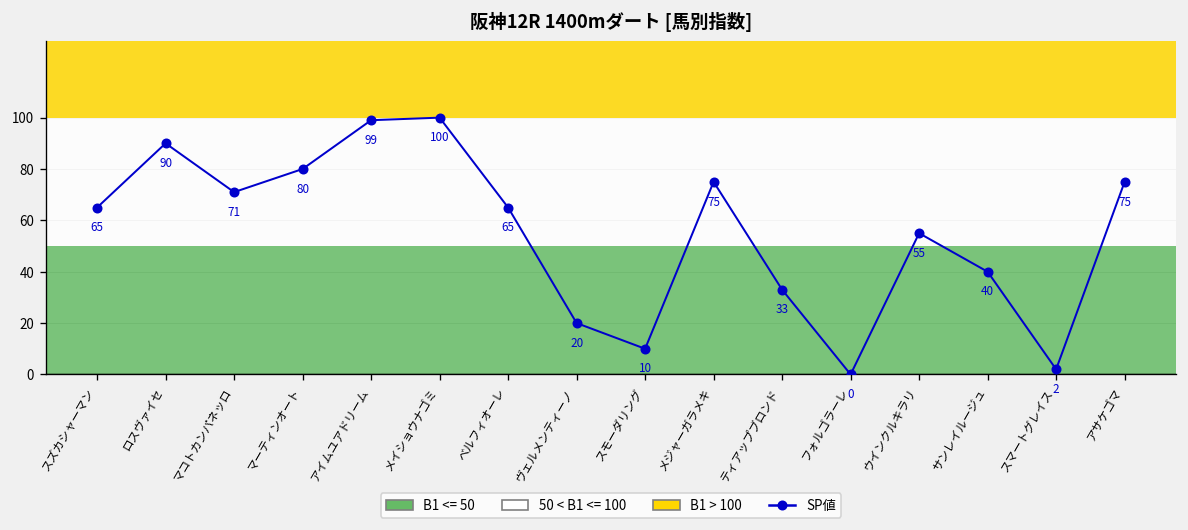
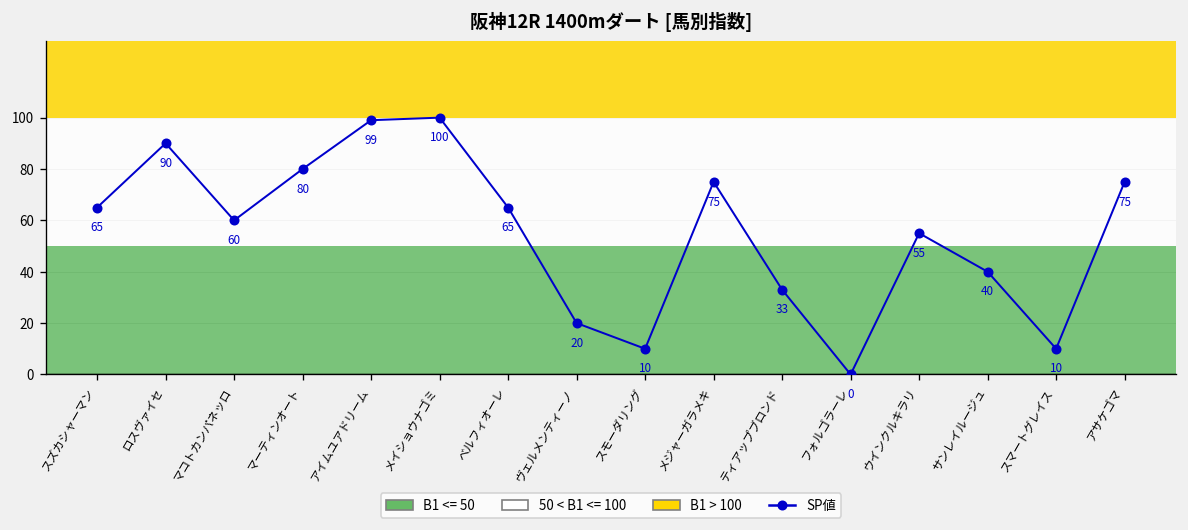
マコトカンパネッロ: 71 -> 60
スマートグレイス: 2 -> 10
